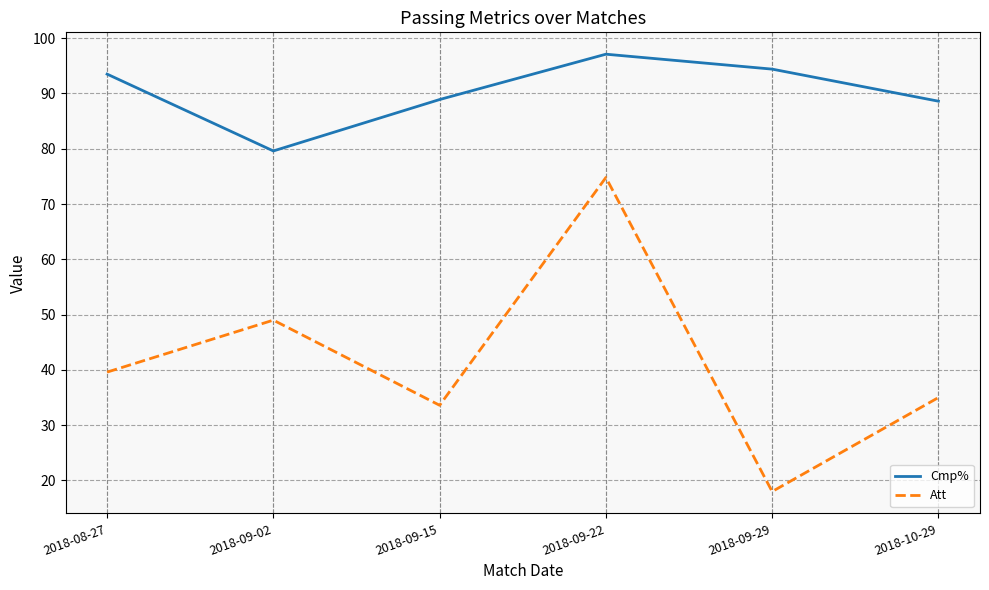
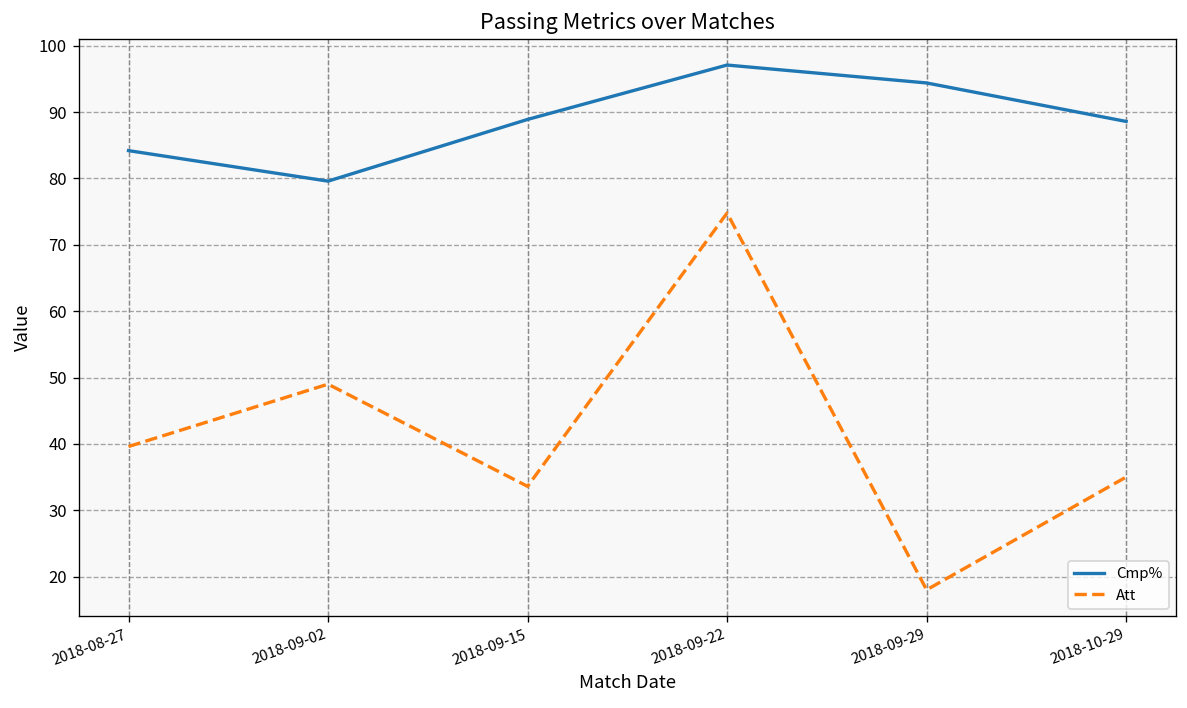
Cmp%, 2018-08-27: 94 -> 84
